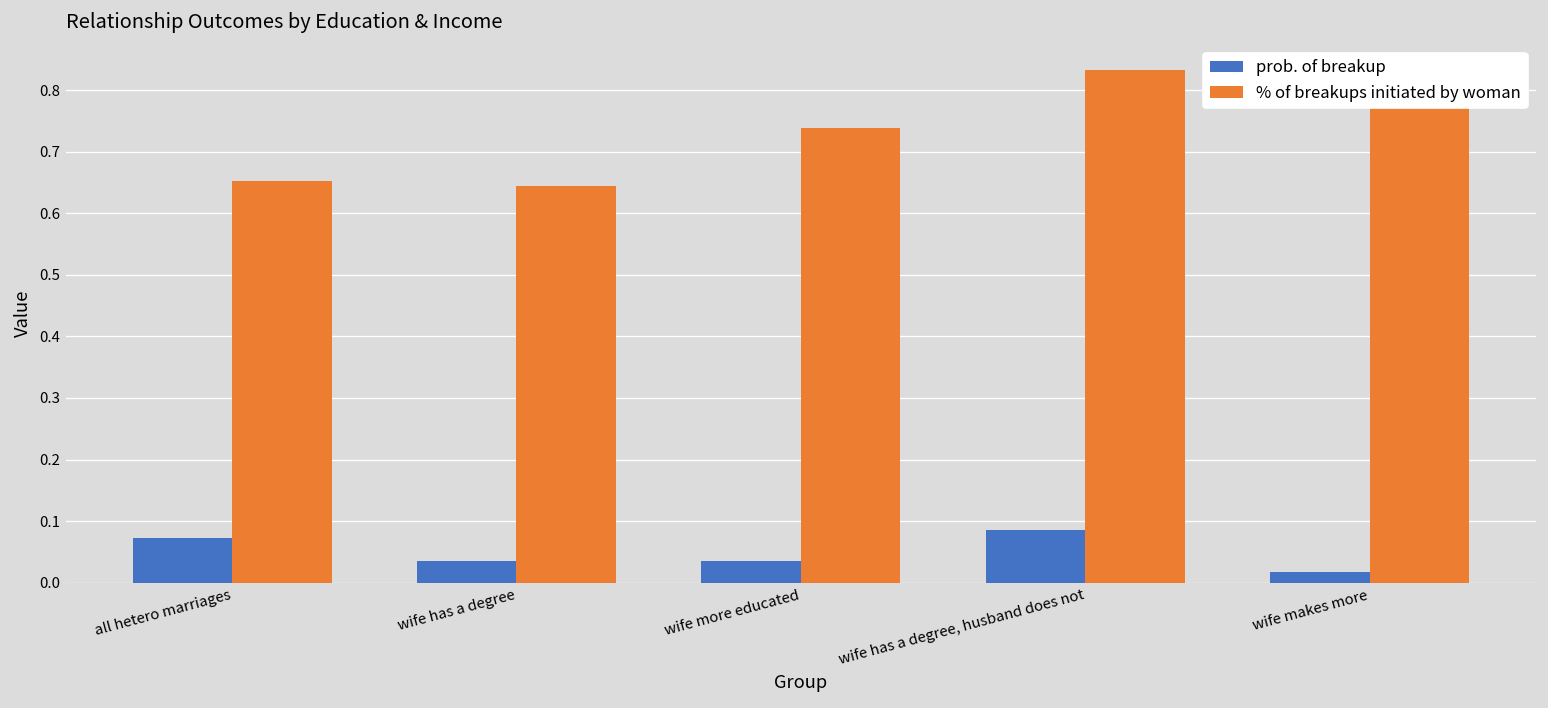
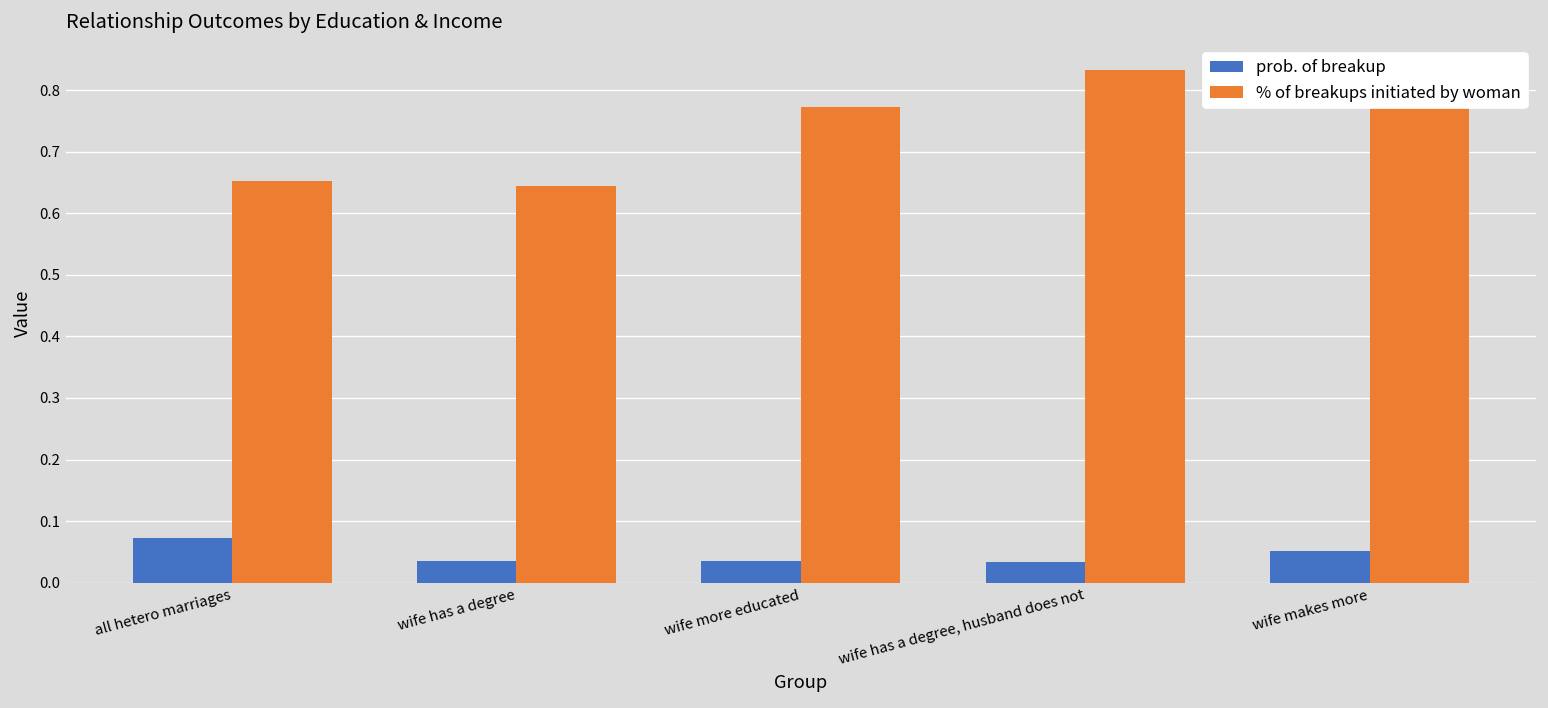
% of breakups initiated by woman, wife more educated: 0.74 -> 0.77
prob. of breakup, wife has a degree, husband does not: 0.09 -> 0.03
prob. of breakup, wife makes more: 0.02 -> 0.05
